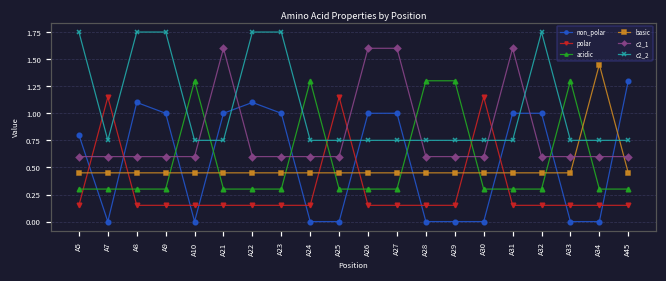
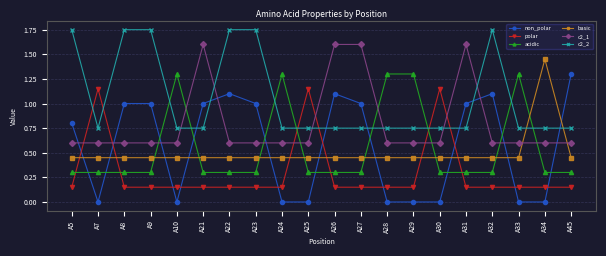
non_polar, A8: 1.1 -> 1.0
non_polar, A26: 1.0 -> 1.1
non_polar, A32: 1.0 -> 1.1
